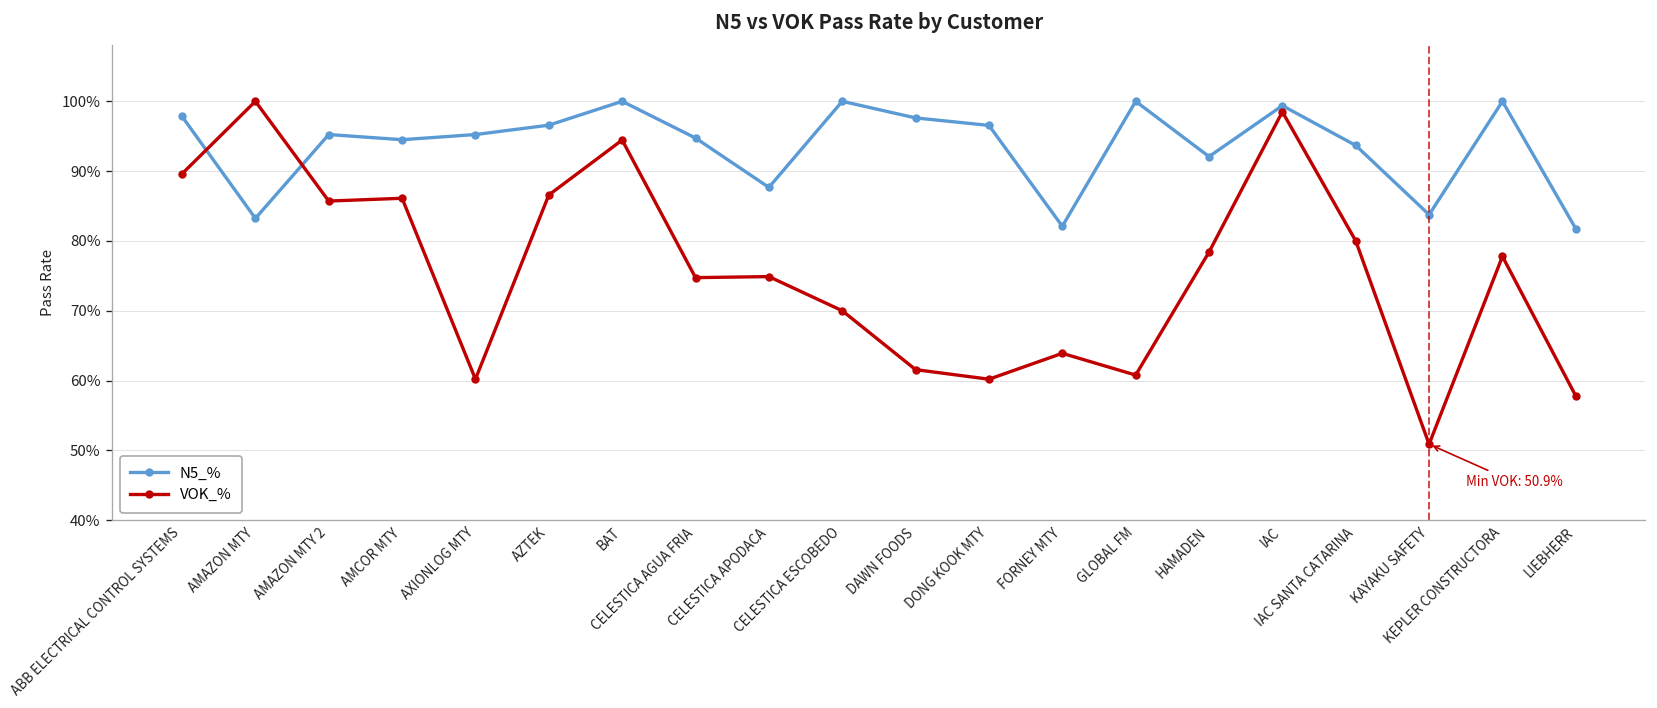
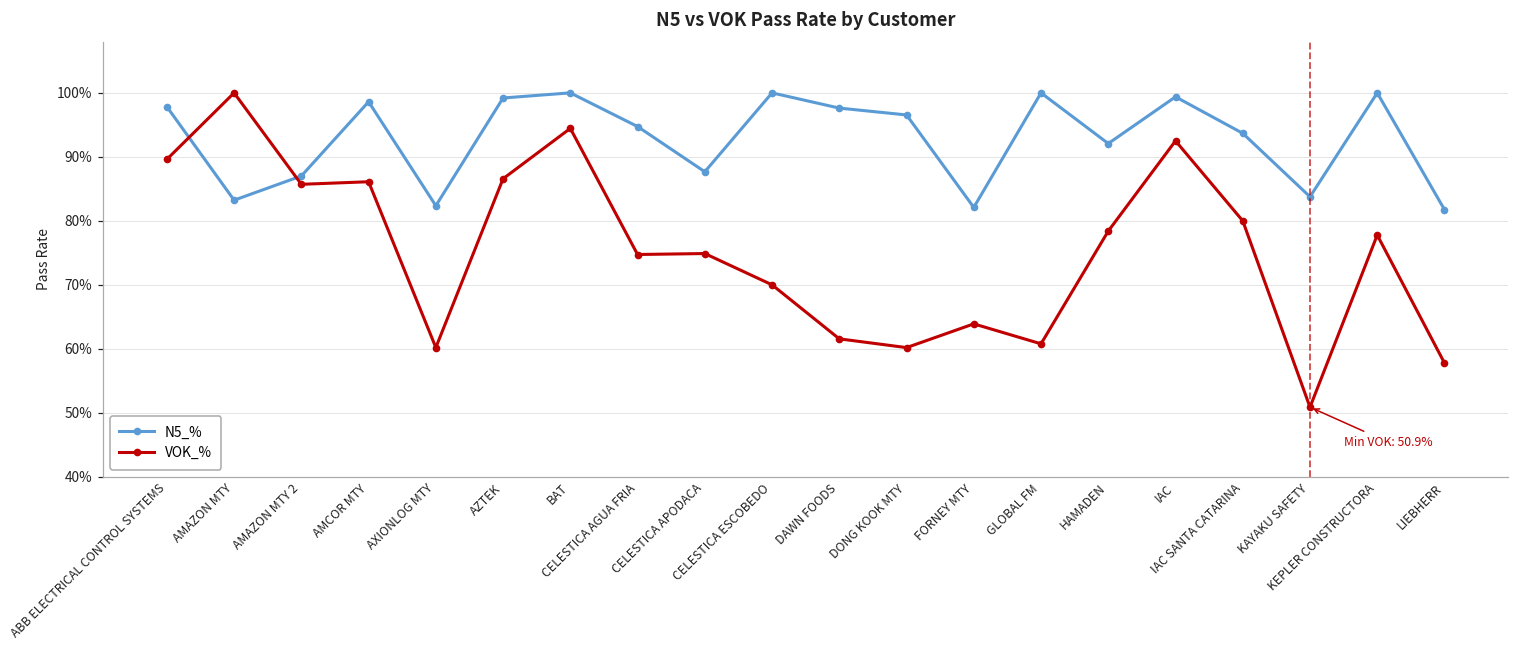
N5_%, AMAZON MTY 2: 95% -> 87%
N5_%, AMCOR MTY: 95% -> 99%
N5_%, AXIONLOG MTY: 95% -> 82%
N5_%, AZTEK: 97% -> 99%
VOK_%, IAC: 99% -> 93%
